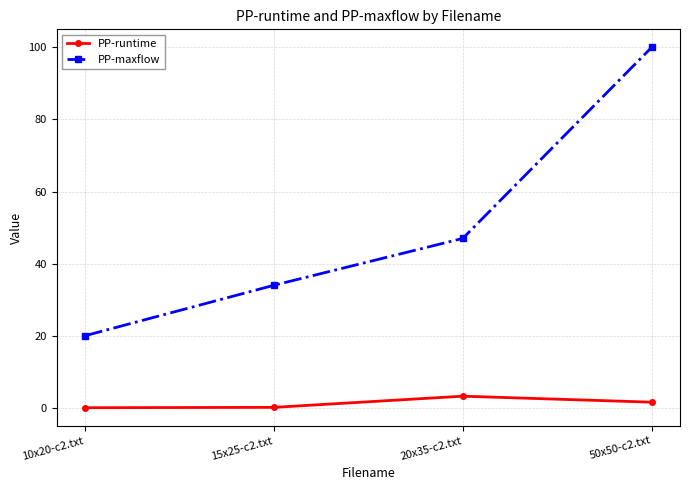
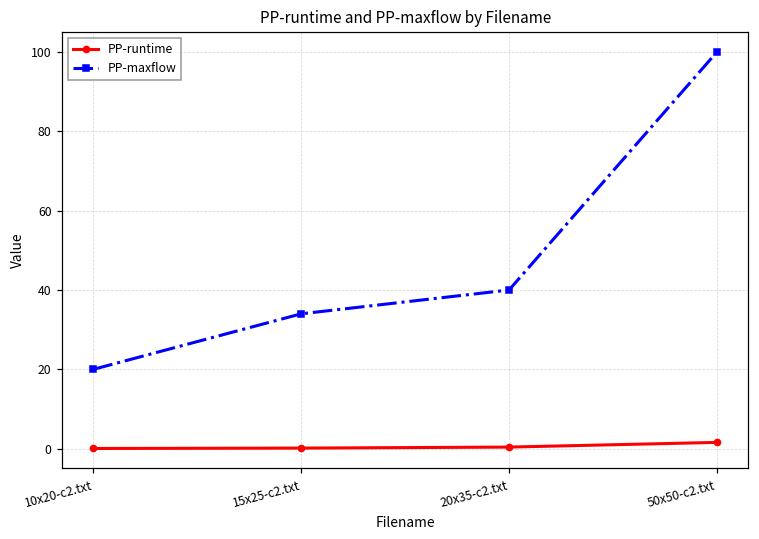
PP-runtime, 20x35-c2.txt: 3 -> 0
PP-maxflow, 20x35-c2.txt: 47 -> 40
